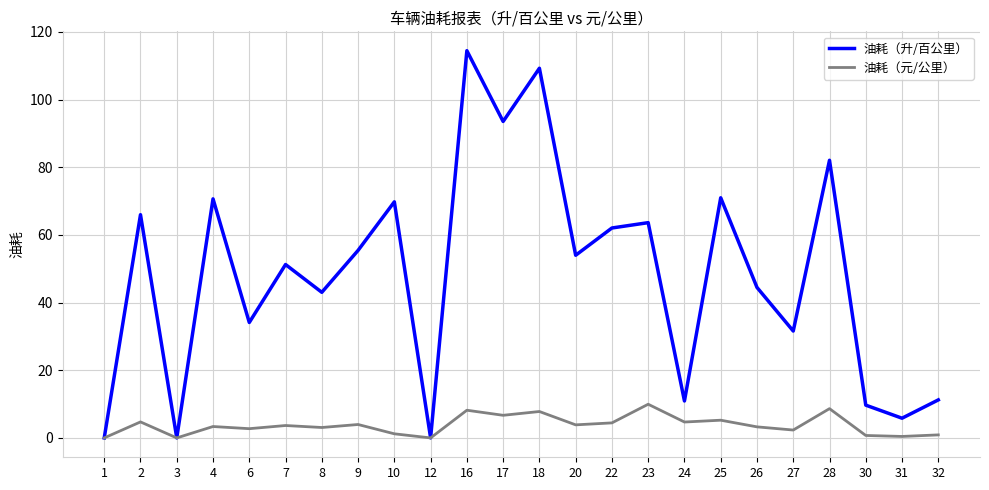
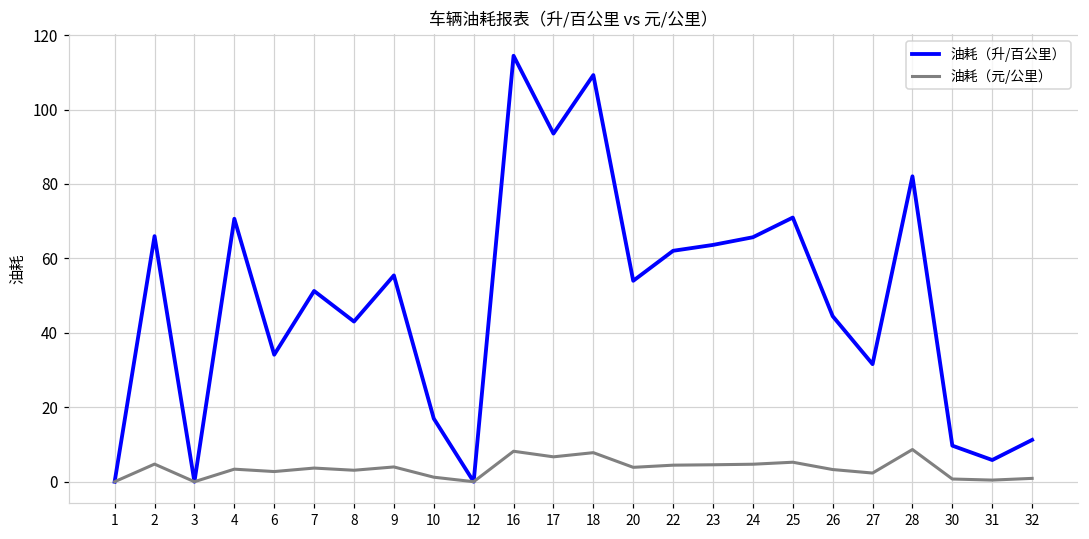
油耗（升/百公里）, 10: 70 -> 17
油耗（元/公里）, 23: 10 -> 5
油耗（升/百公里）, 24: 11 -> 66
